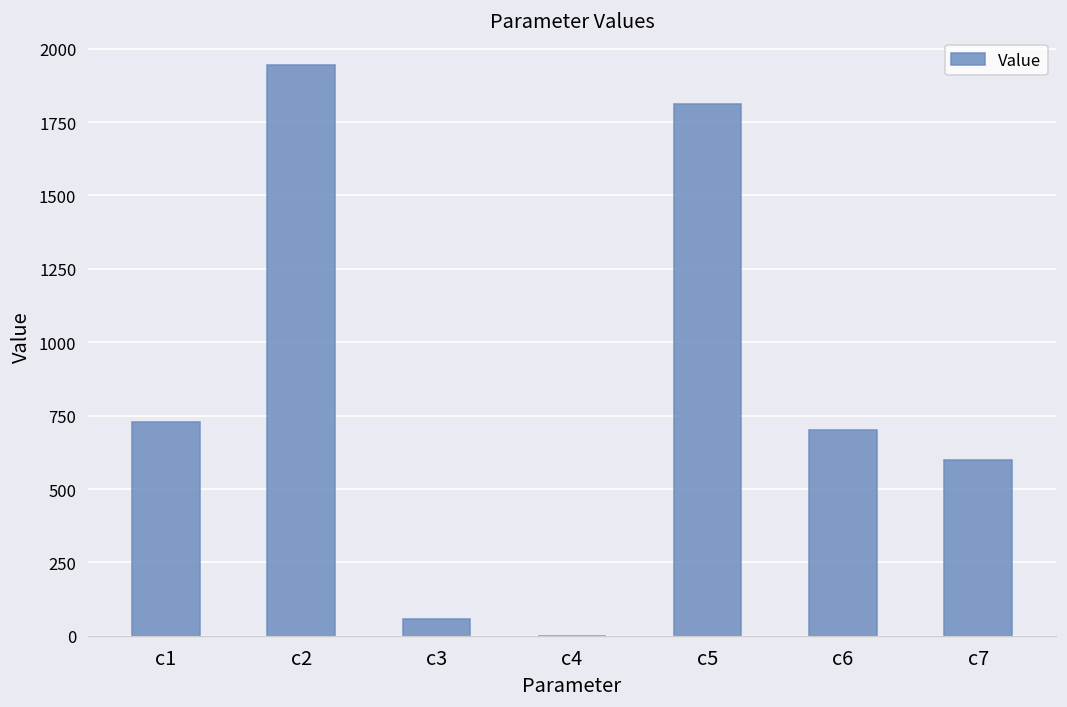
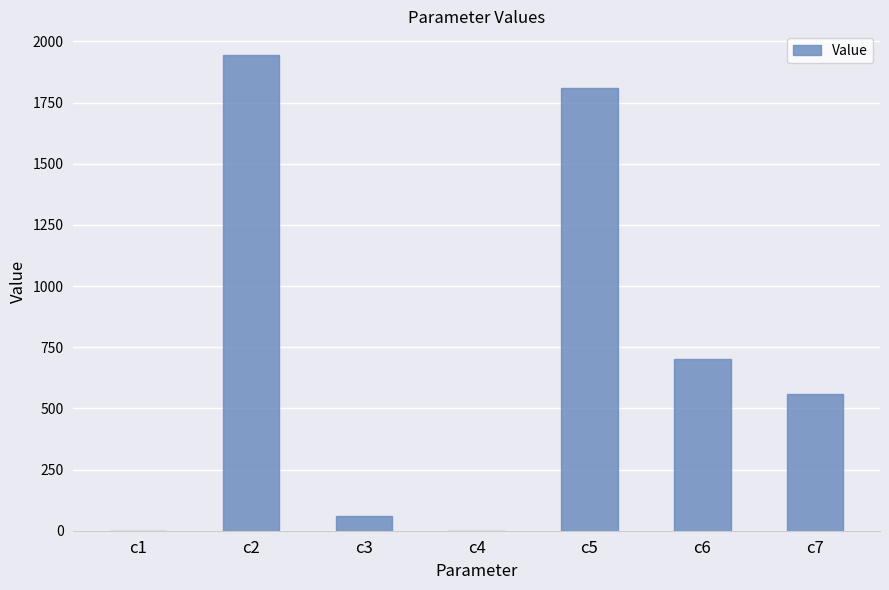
c1: 730 -> 0
c7: 600 -> 560
